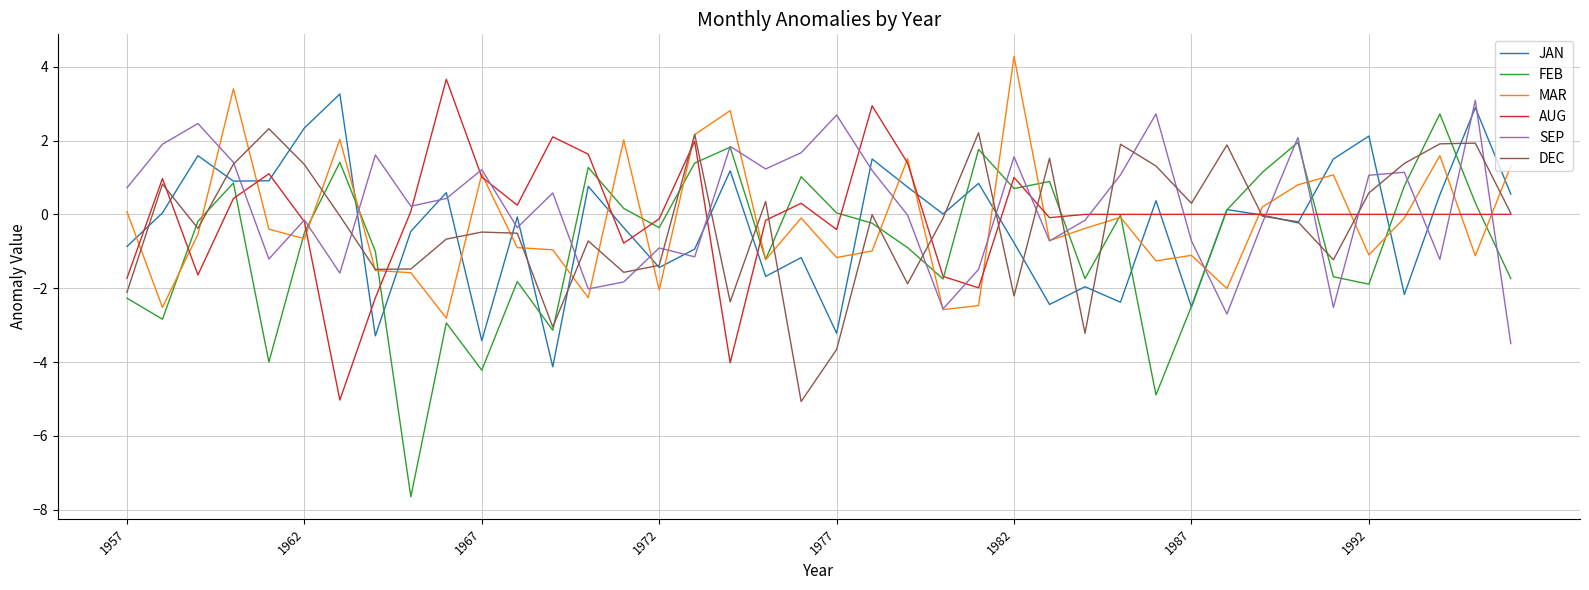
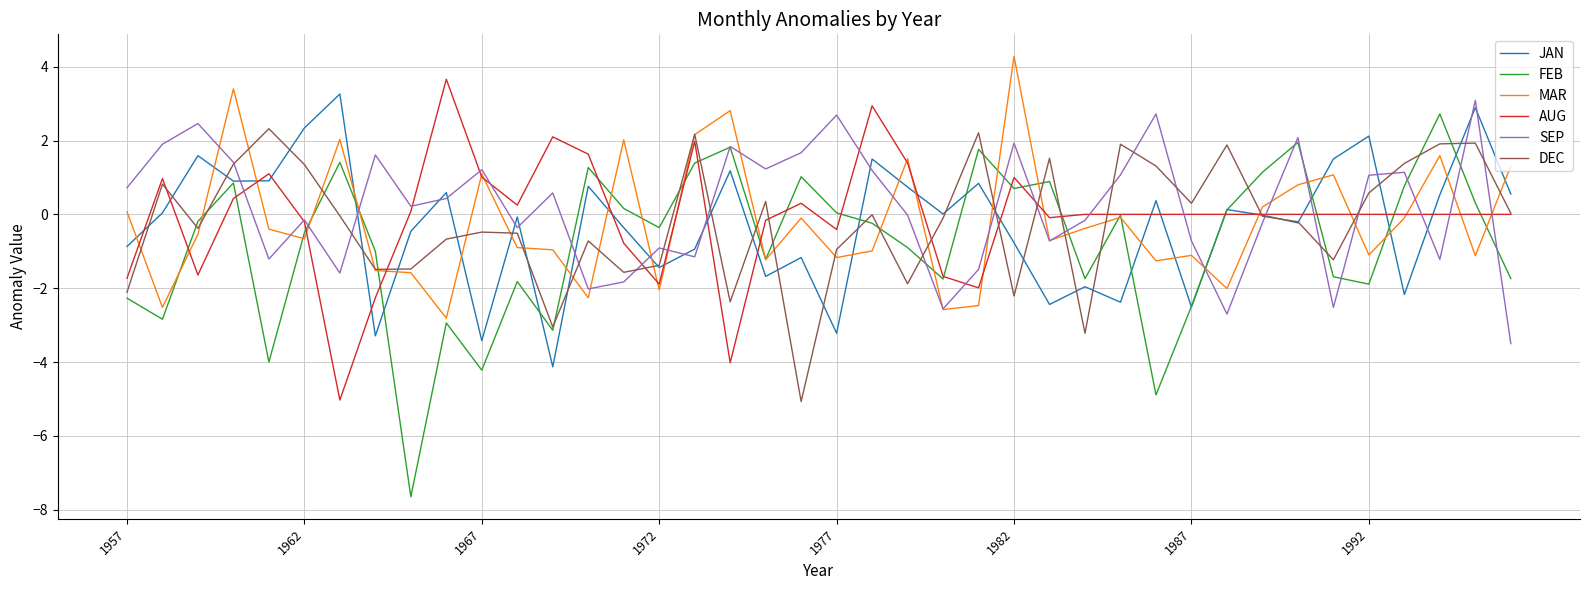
AUG, 1972: -0.1 -> -1.9
DEC, 1977: -3.7 -> -1.0
SEP, 1982: 1.6 -> 1.9
